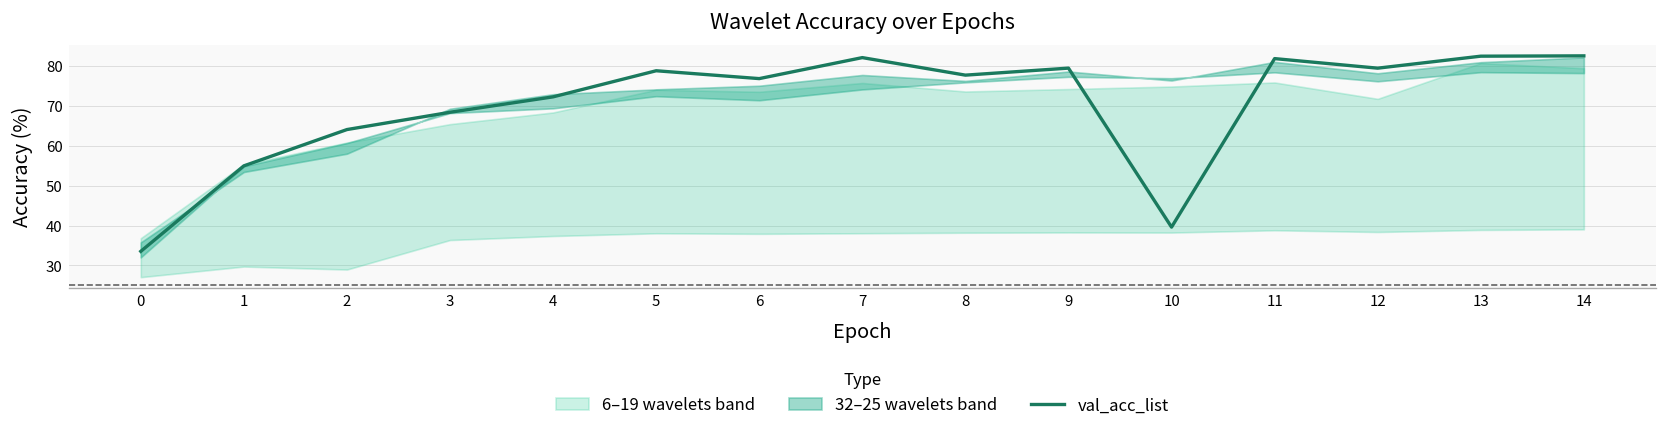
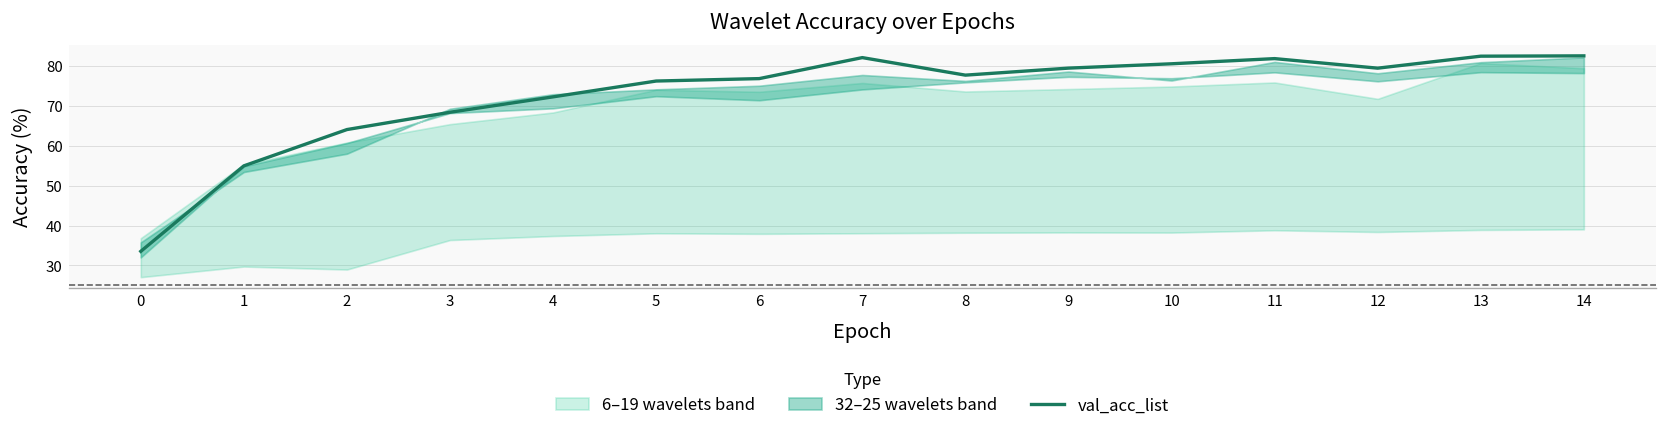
val_acc_list, 5: 79 -> 76
val_acc_list, 10: 40 -> 81
